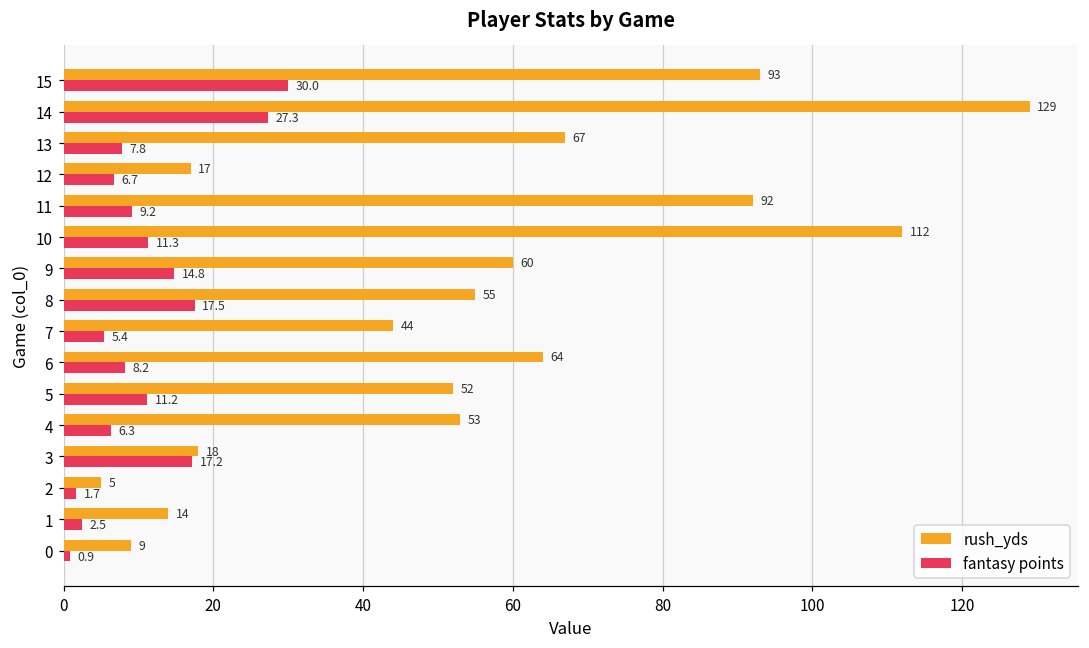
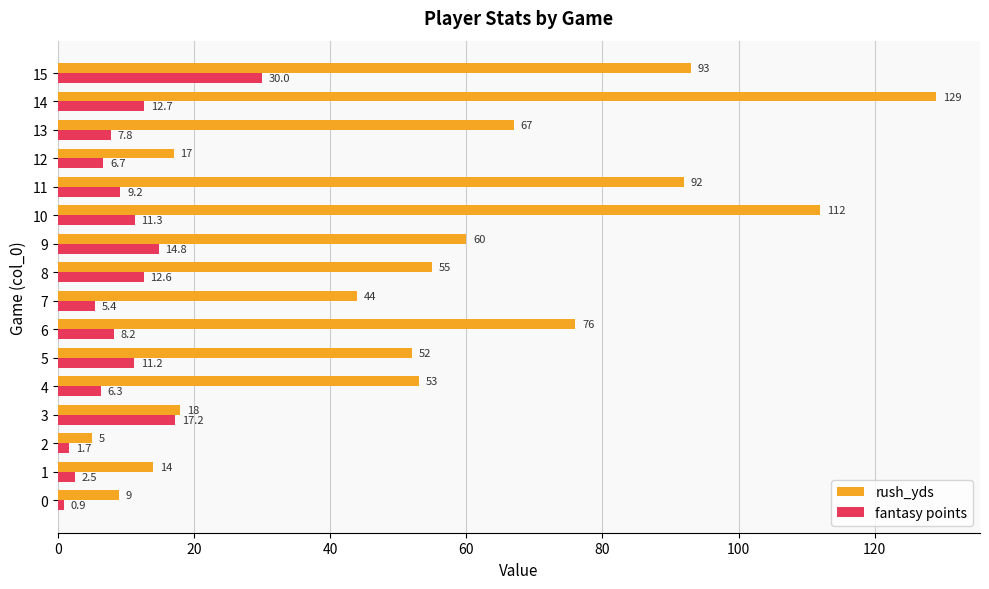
fantasy points, 14: 27.3 -> 12.7
fantasy points, 8: 17.5 -> 12.6
rush_yds, 6: 64 -> 76
